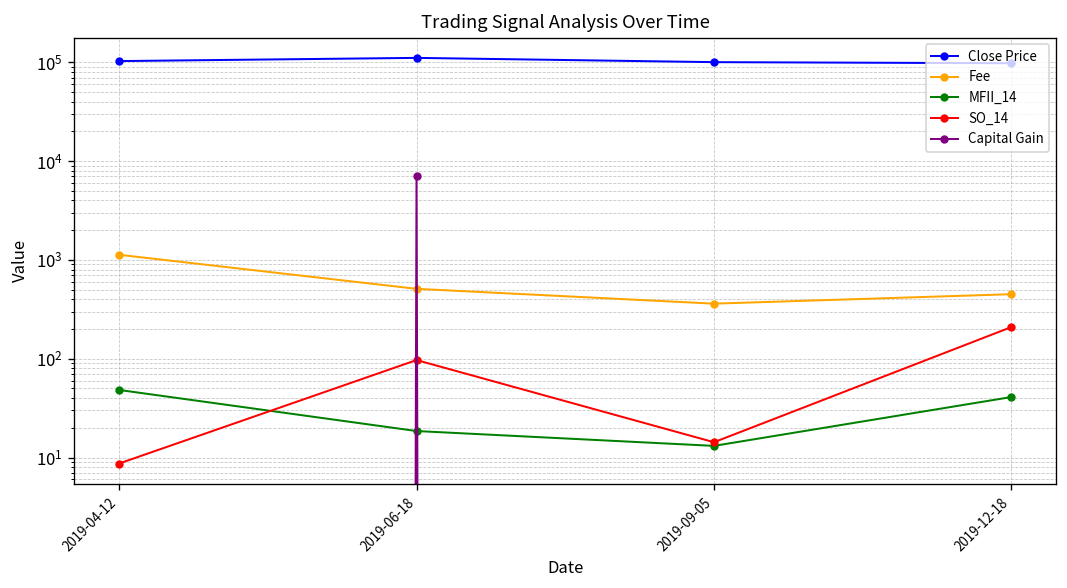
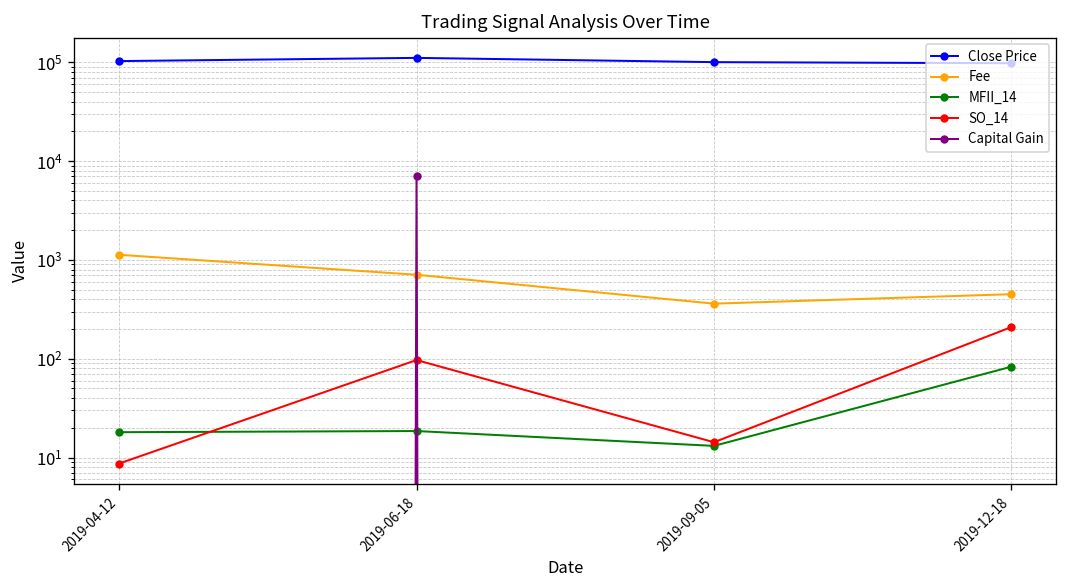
MFII_14, 2019-04-12: 50 -> 18
Fee, 2019-06-18: 500 -> 700
MFII_14, 2019-12-18: 40 -> 80
